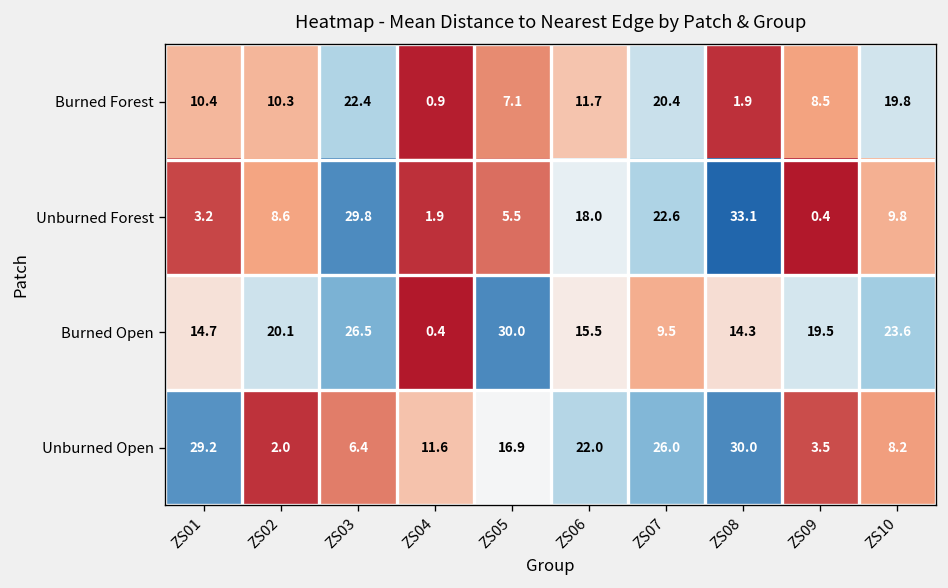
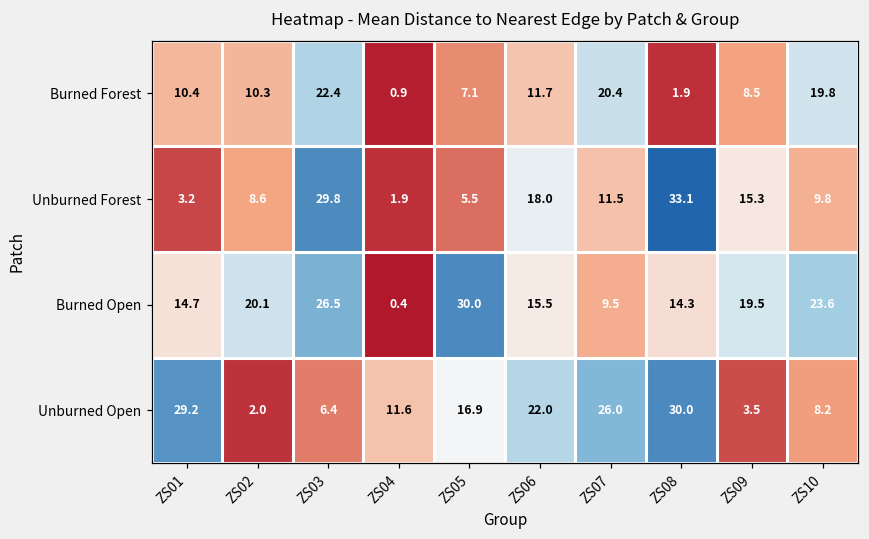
Unburned Forest, ZS07: 22.6 -> 11.5
Unburned Forest, ZS09: 0.4 -> 15.3
